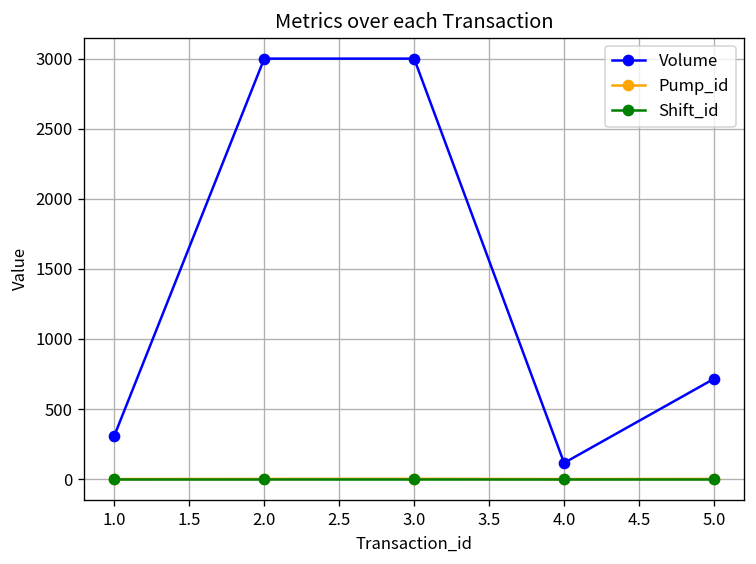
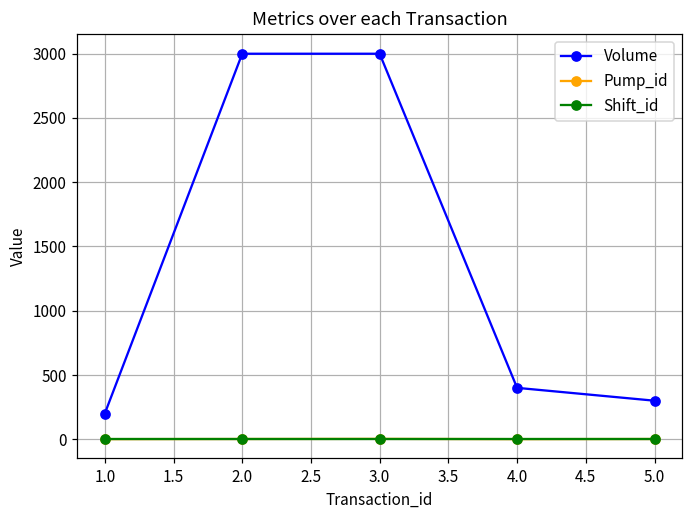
Volume, 1.0: 310 -> 200
Volume, 4.0: 120 -> 400
Volume, 5.0: 720 -> 300
